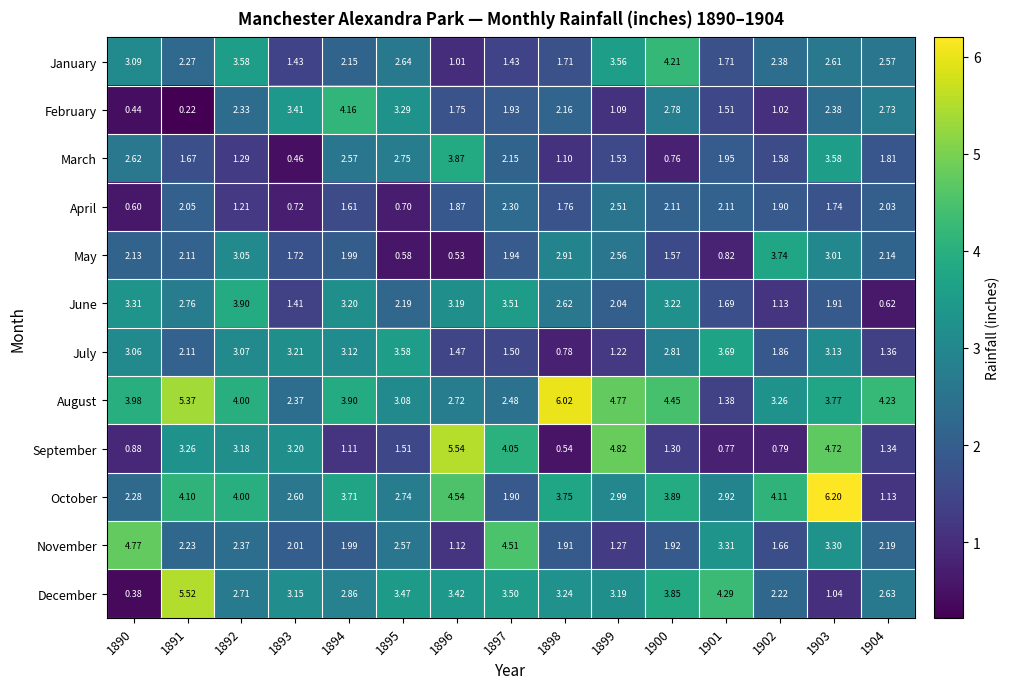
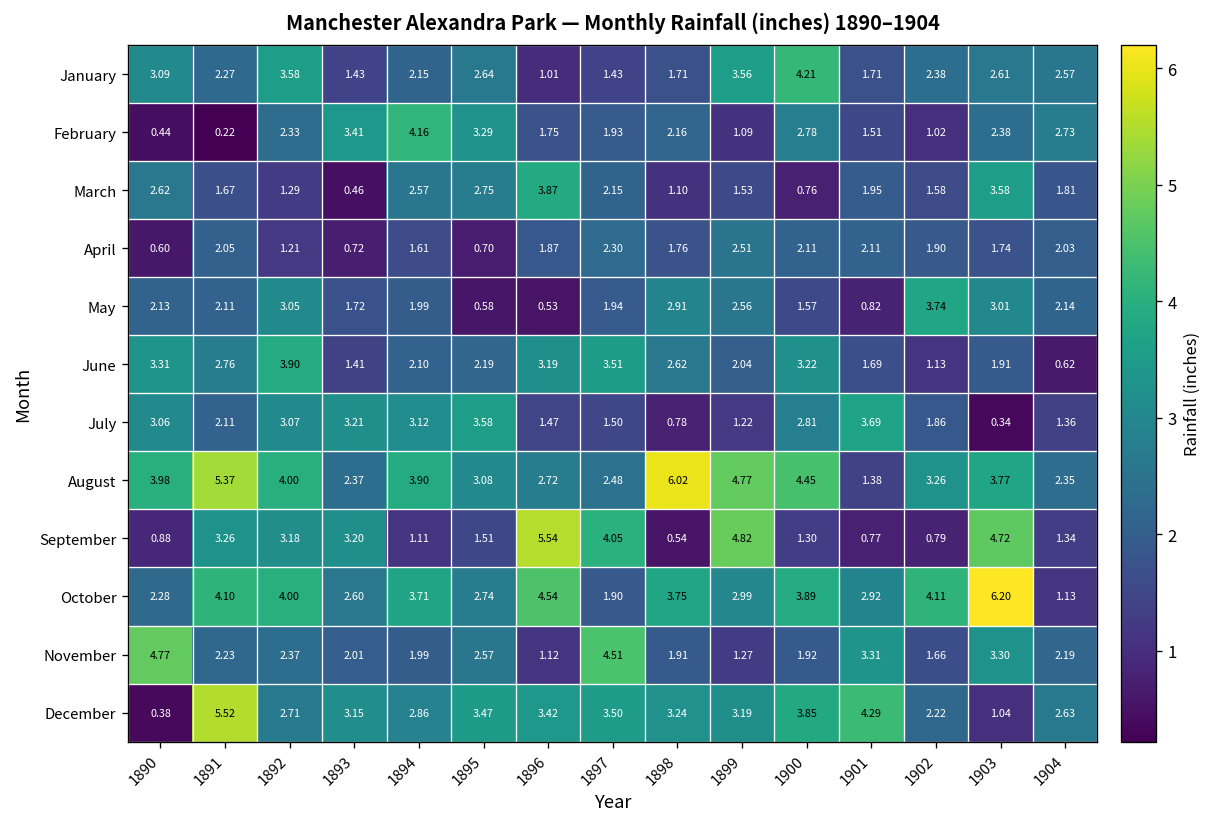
June, 1894: 3.20 -> 2.10
July, 1903: 3.13 -> 0.34
August, 1904: 4.23 -> 2.35
